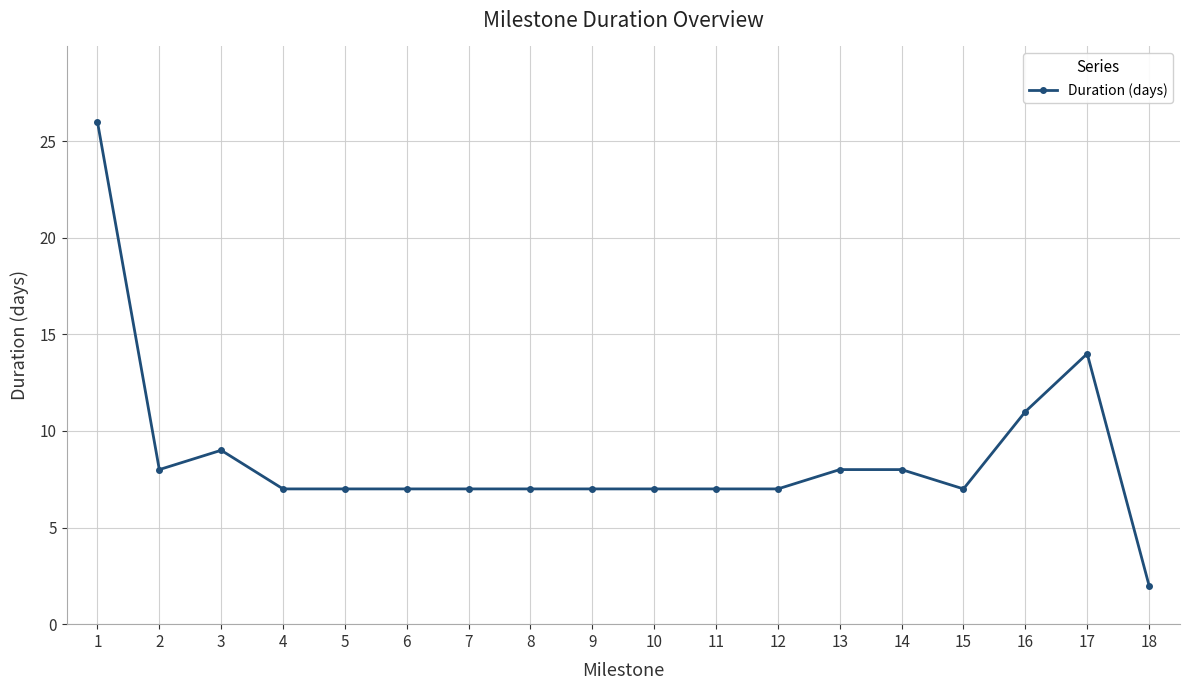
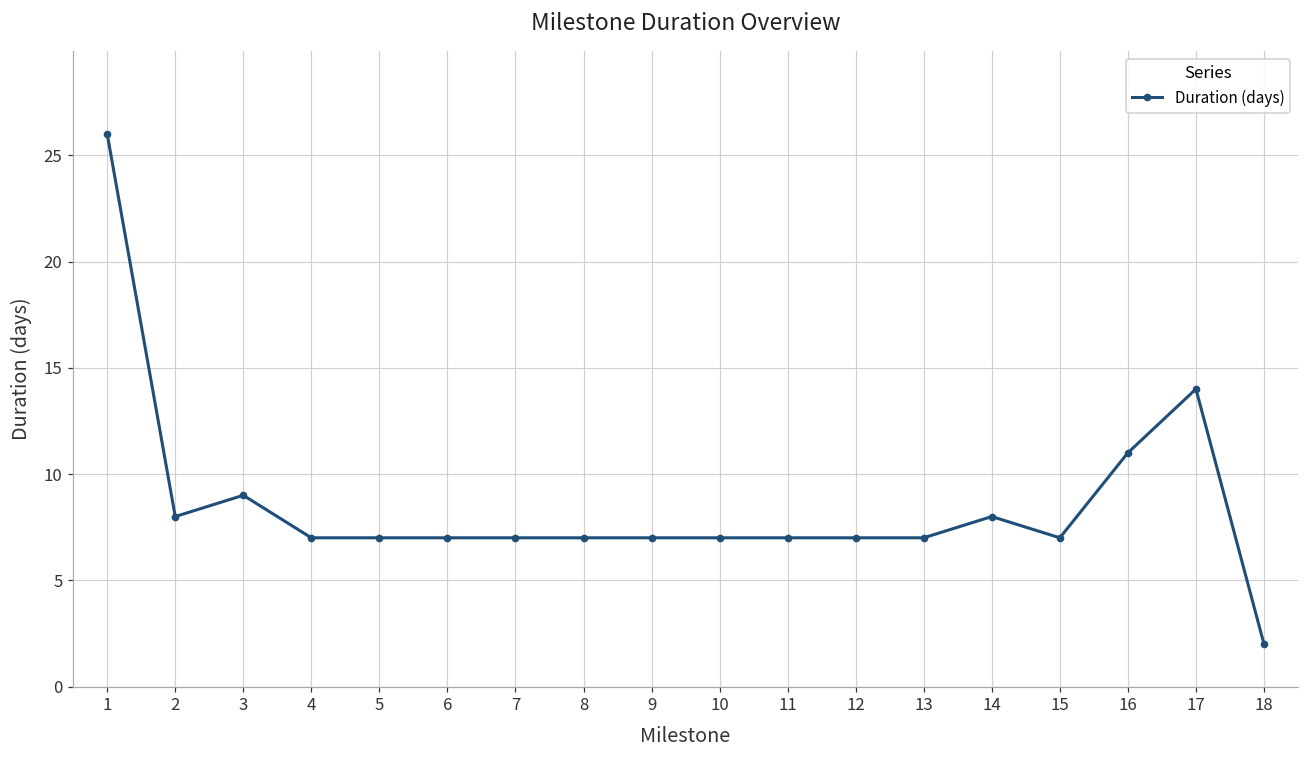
13: 8 -> 7
